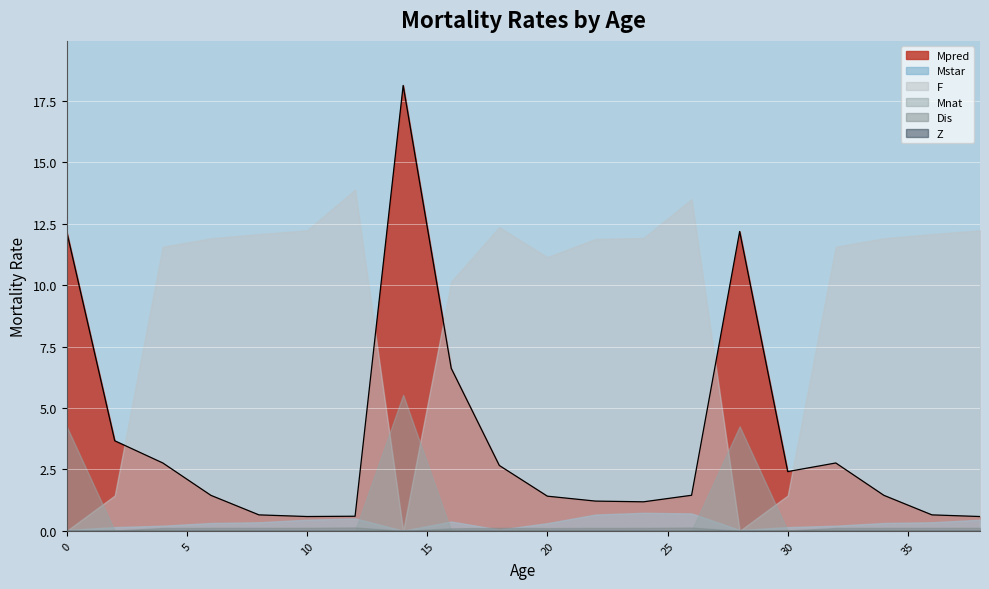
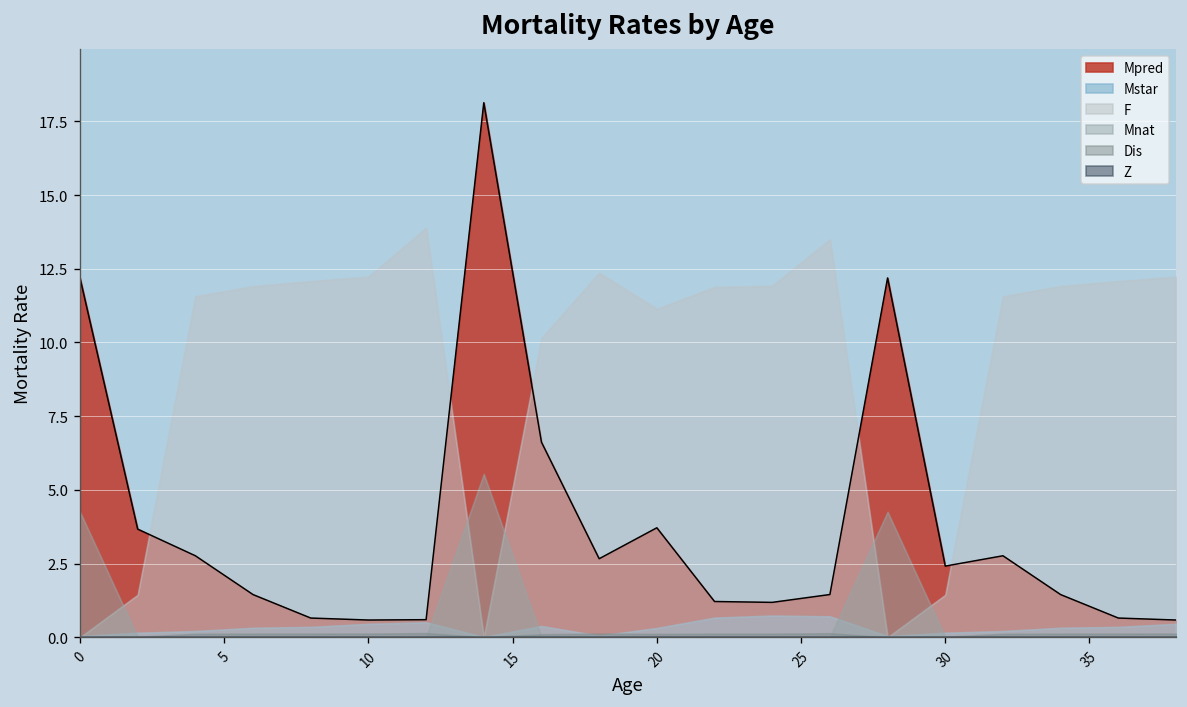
Mpred, 20: 1.4 -> 3.7
